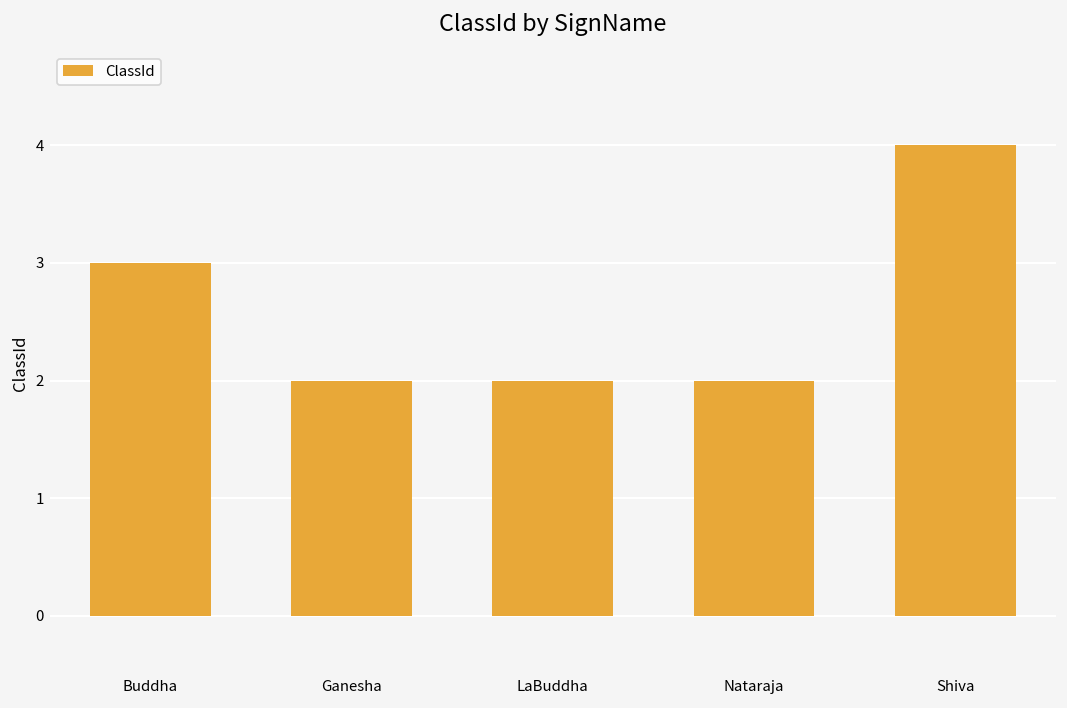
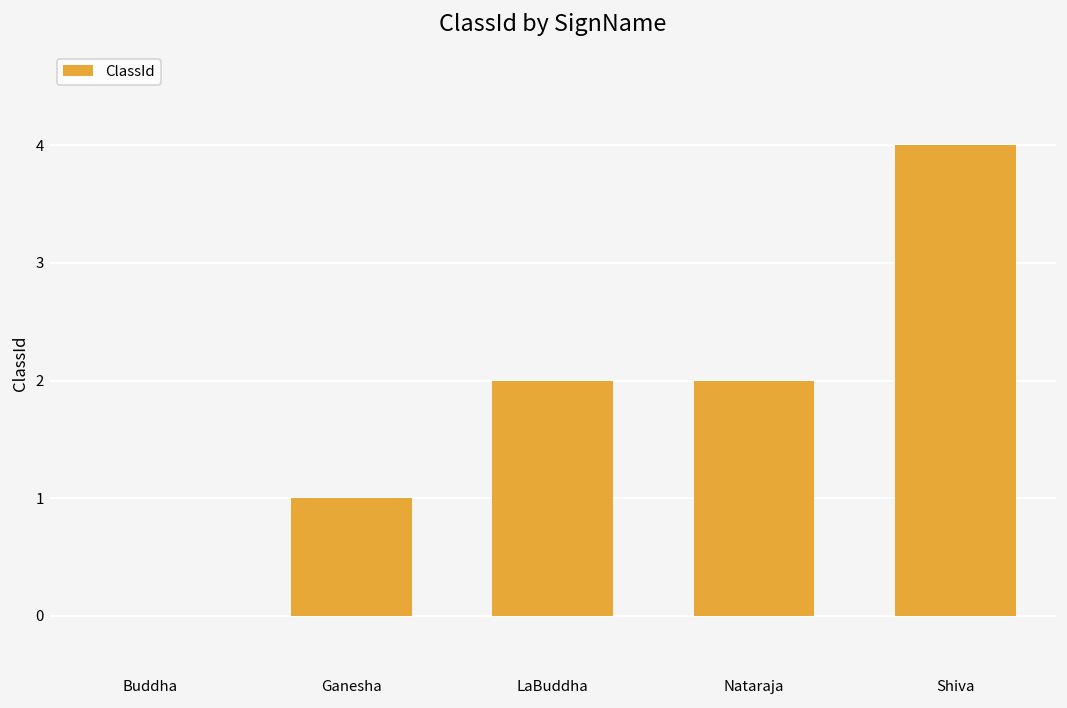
Buddha: 3 -> 0
Ganesha: 2 -> 1
